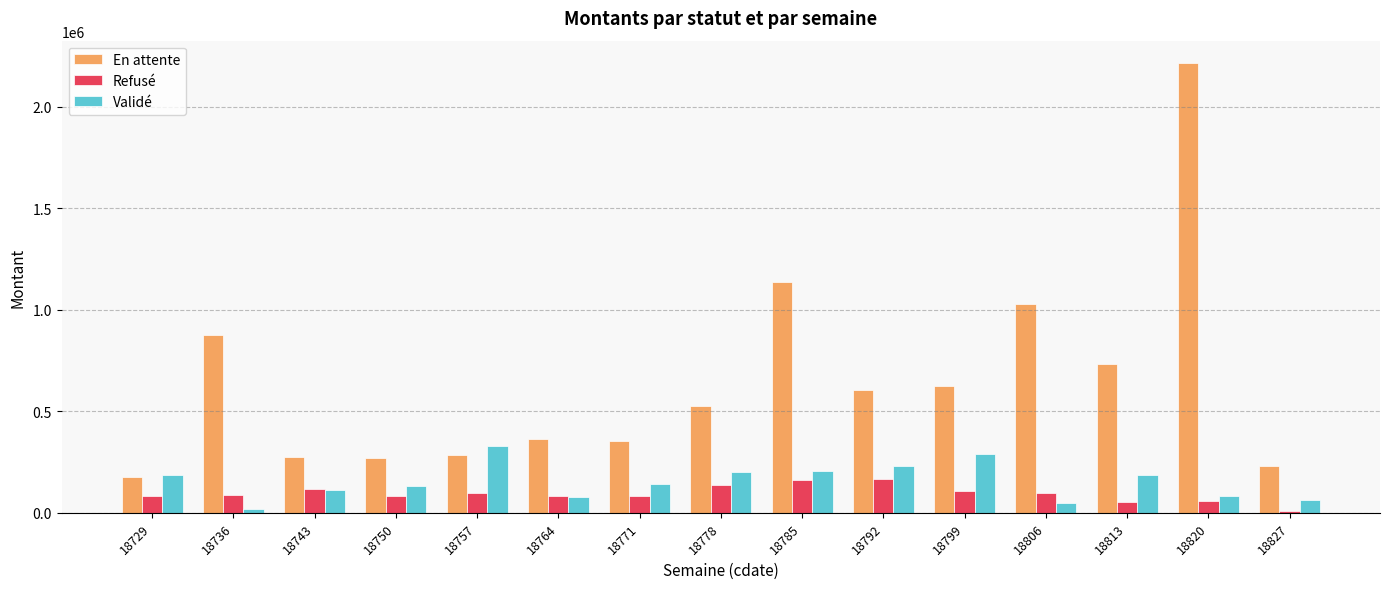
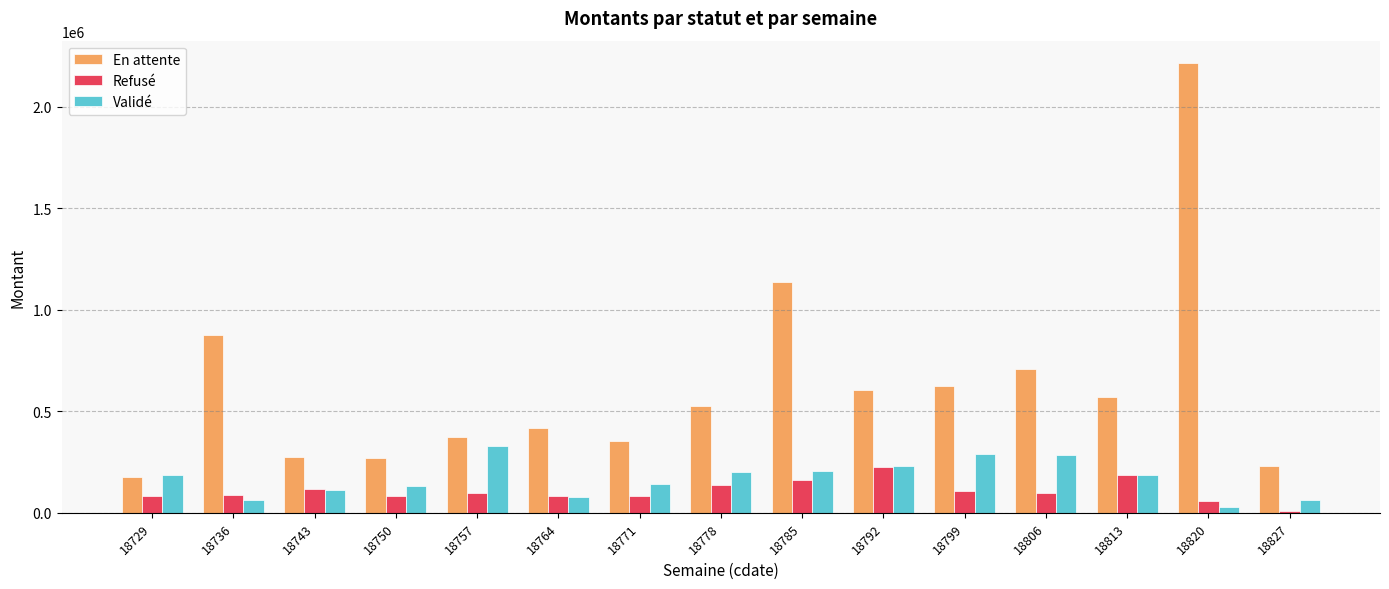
Validé, 18736: 20000 -> 60000
En attente, 18757: 280000 -> 370000
En attente, 18764: 370000 -> 420000
Refusé, 18792: 170000 -> 230000
En attente, 18806: 1030000 -> 710000
Validé, 18806: 50000 -> 280000
En attente, 18813: 730000 -> 570000
Refusé, 18813: 50000 -> 190000
Validé, 18820: 80000 -> 30000
